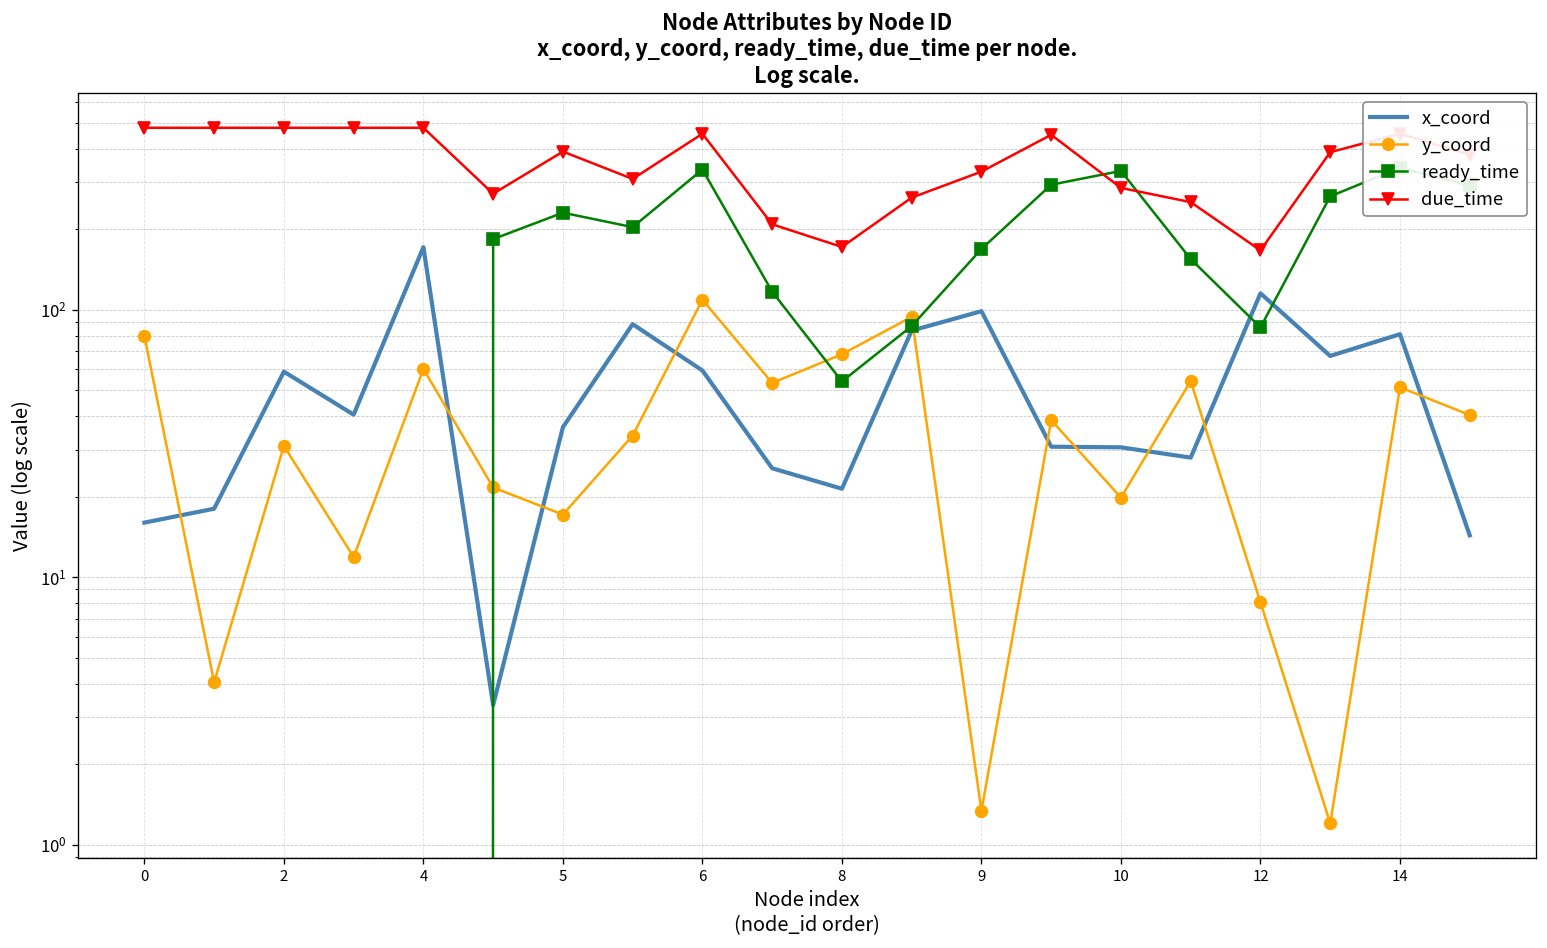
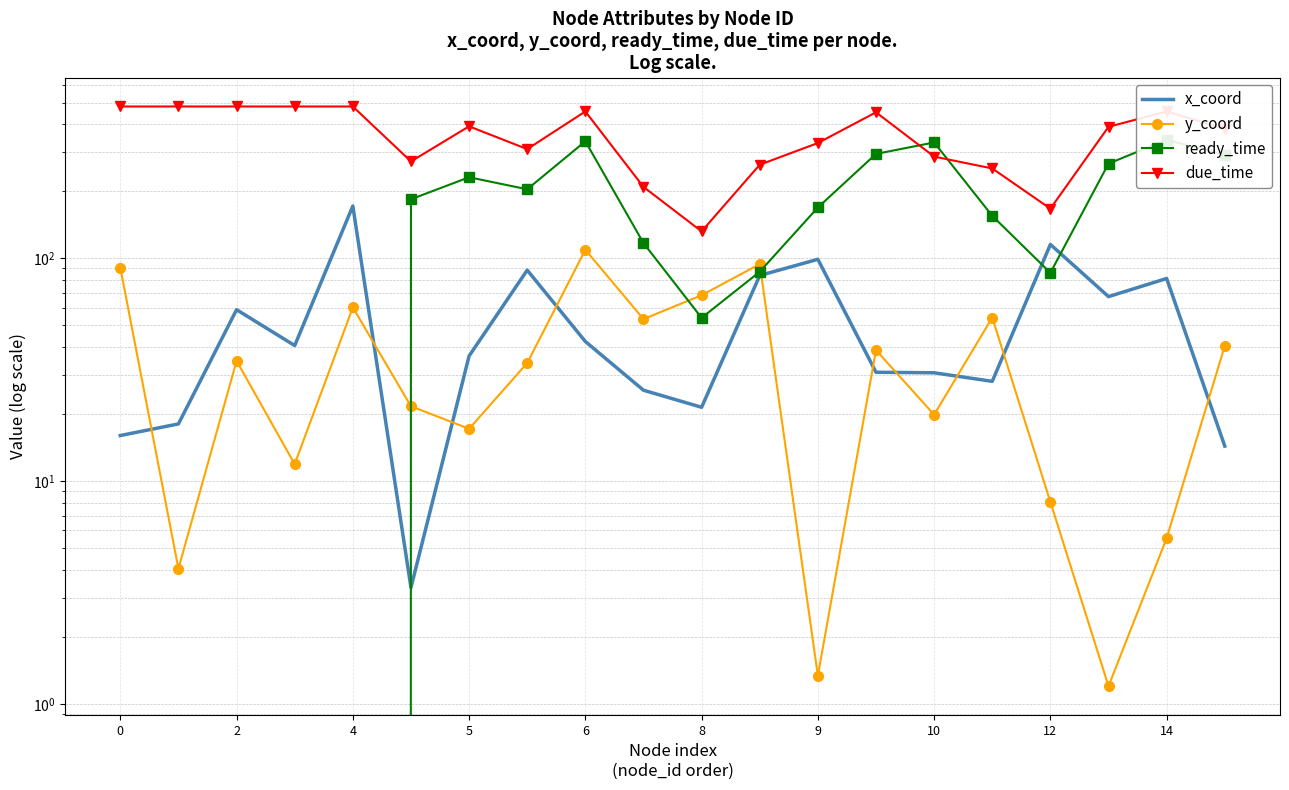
y_coord, 0: 80 -> 91
y_coord, 2: 31 -> 35
x_coord, 6: 59 -> 42
due_time, 8: 170 -> 130
y_coord, 14: 51 -> 5.5
